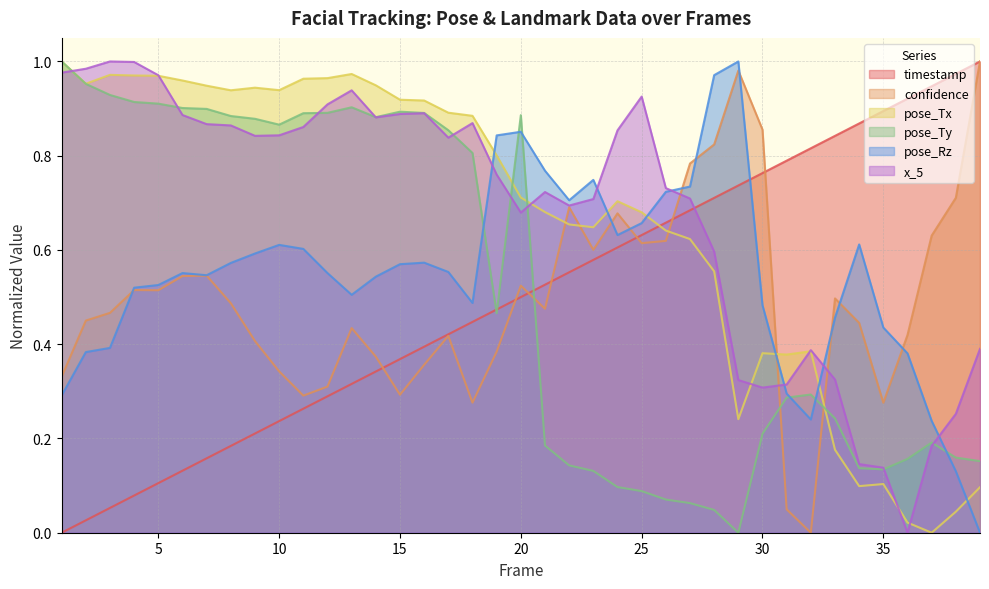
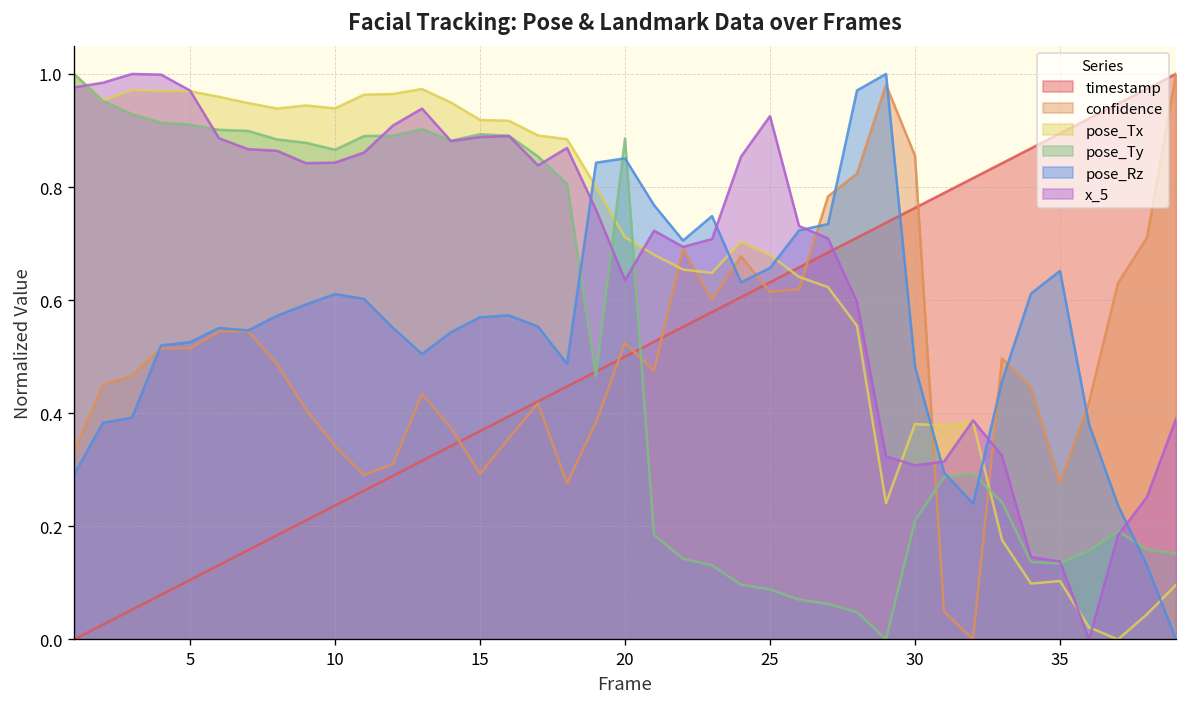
x_5, 20: 0.68 -> 0.64
pose_Rz, 35: 0.44 -> 0.65
